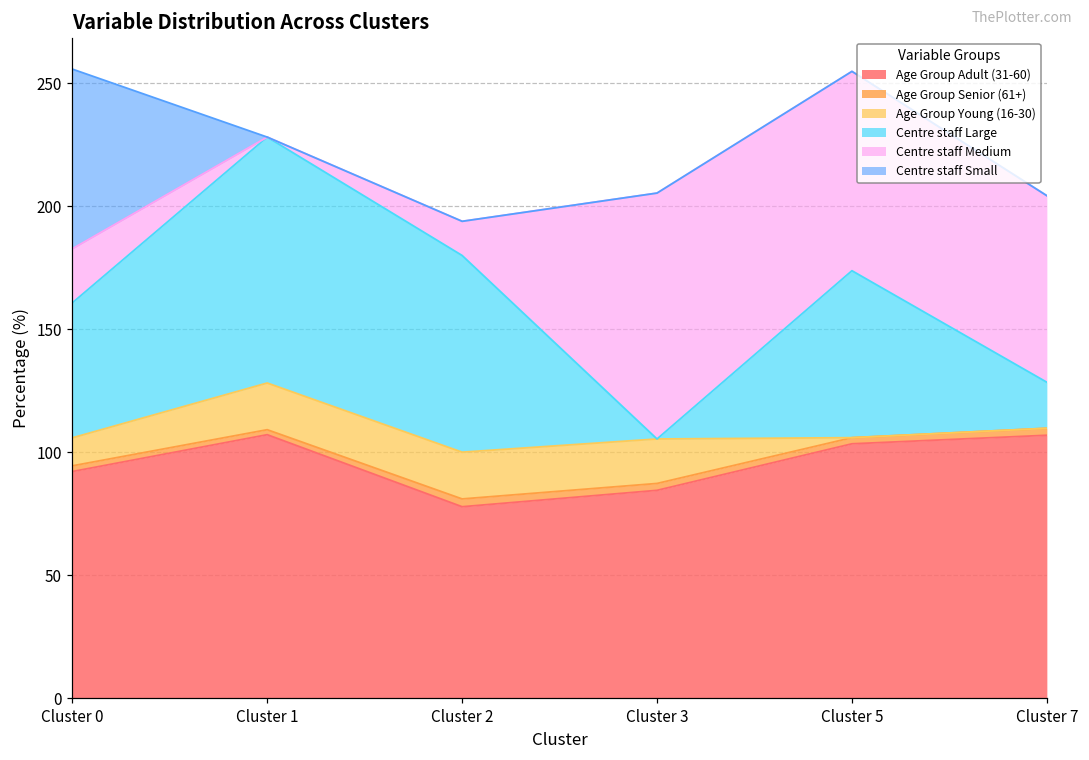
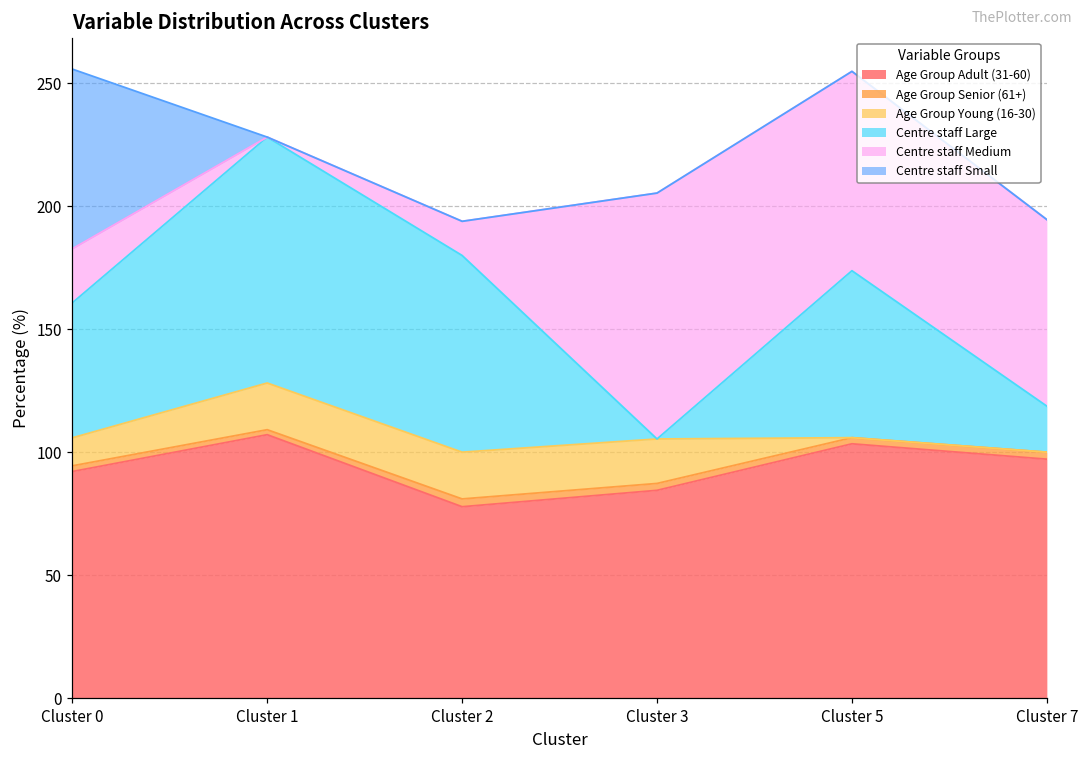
Age Group Adult (31-60), Cluster 7: 107 -> 97
